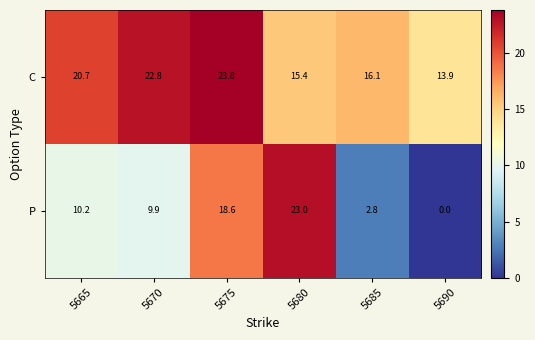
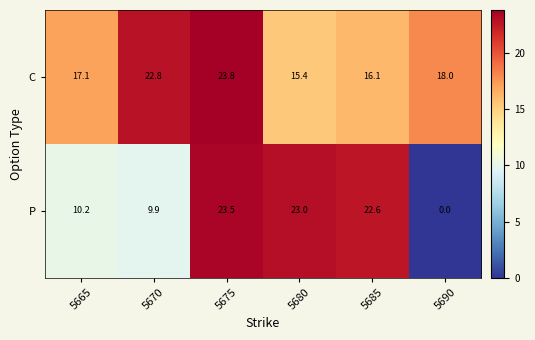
C, 5665: 20.7 -> 17.1
C, 5690: 13.9 -> 18.0
P, 5675: 18.6 -> 23.5
P, 5685: 2.8 -> 22.6
